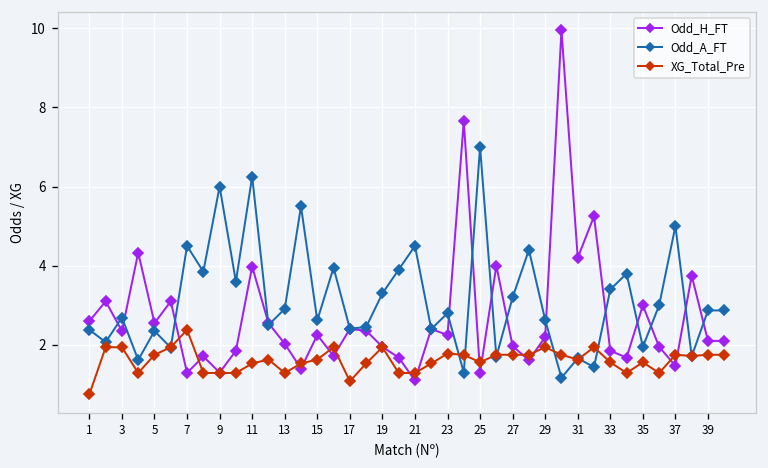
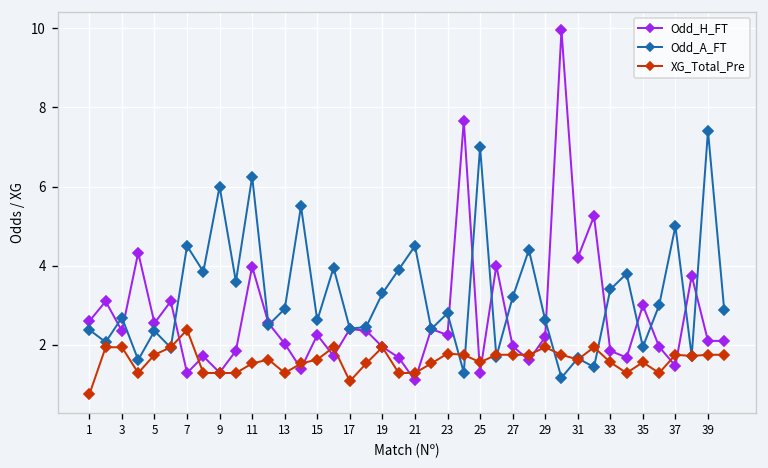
Odd_A_FT, 39: 2.9 -> 7.4
